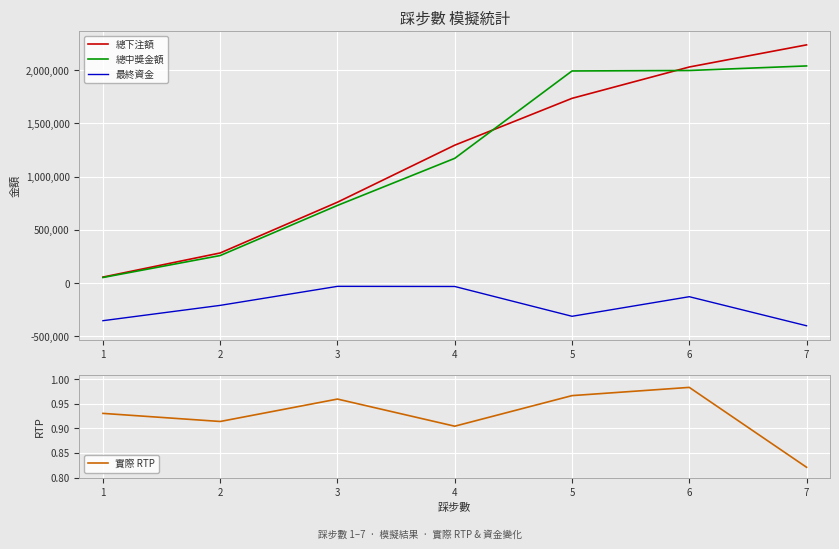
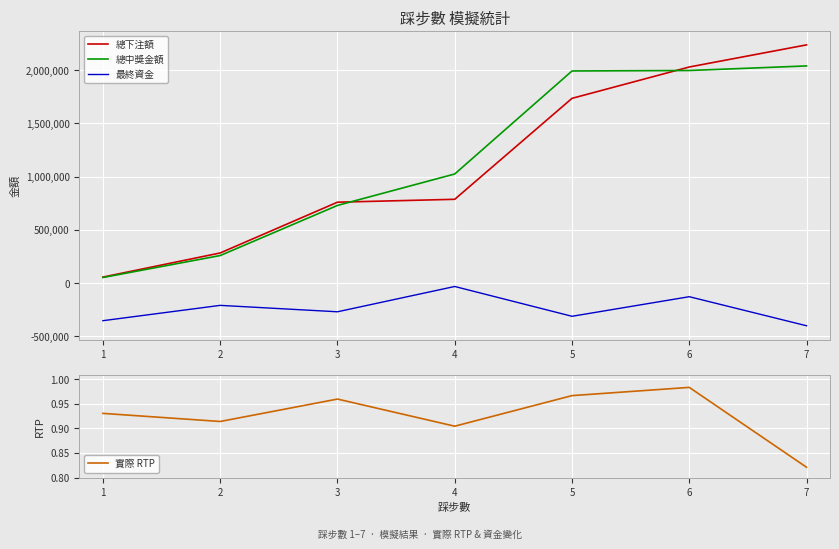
踩步數 模擬統計, 最終資金, 3: -30,000 -> -270,000
踩步數 模擬統計, 總下注額, 4: 1,300,000 -> 790,000
踩步數 模擬統計, 總中獎金額, 4: 1,170,000 -> 1,020,000
